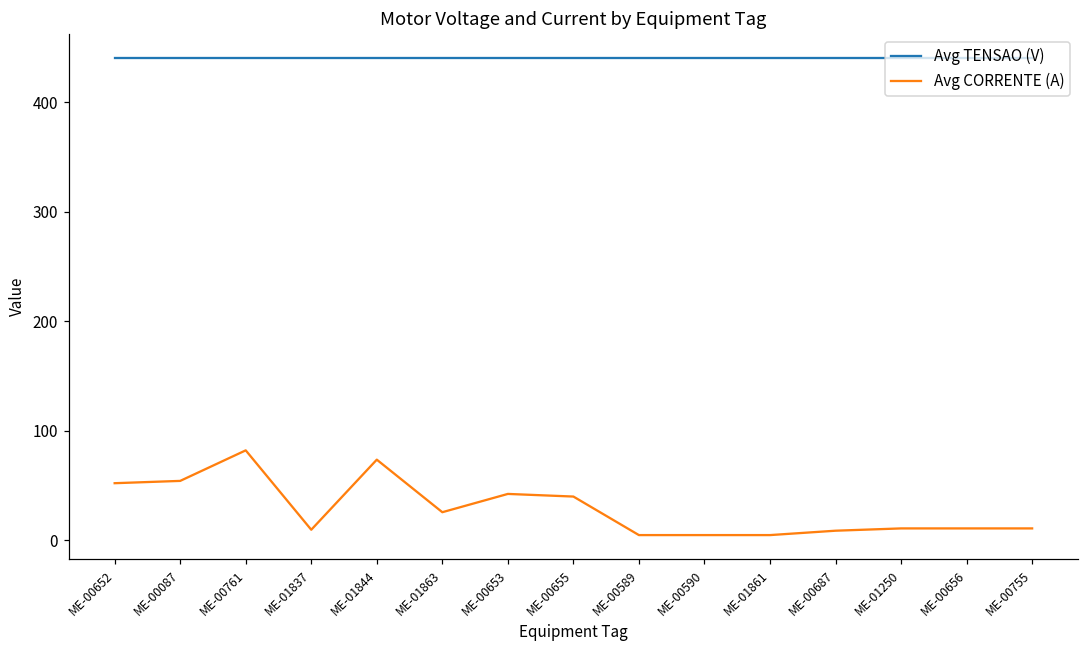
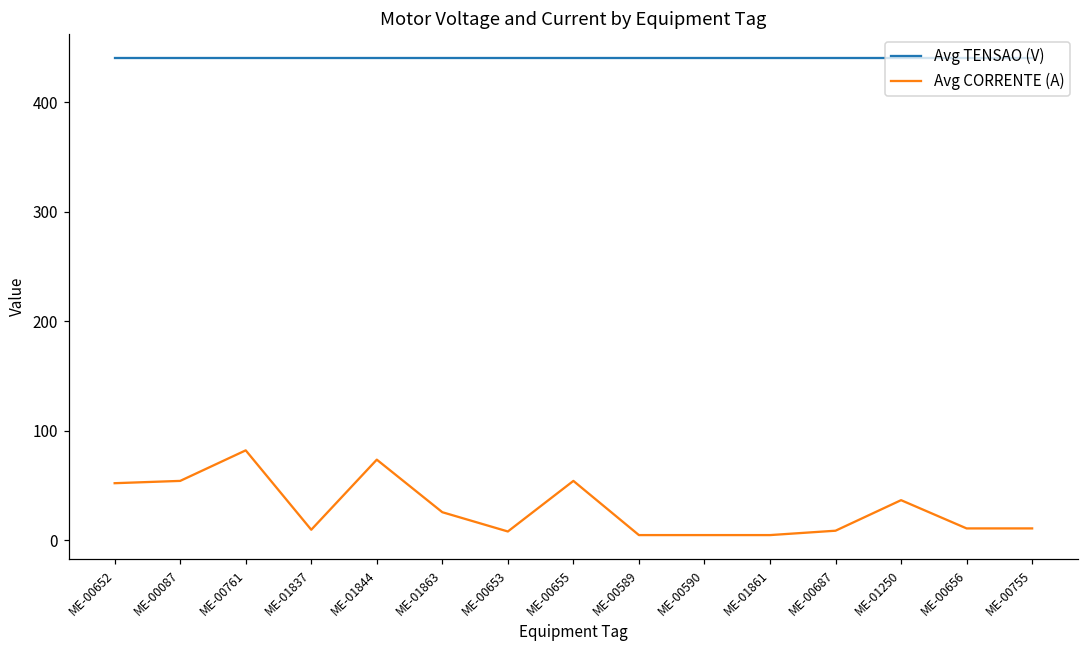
Avg CORRENTE (A), ME-00653: 40 -> 10
Avg CORRENTE (A), ME-00655: 40 -> 50
Avg CORRENTE (A), ME-01250: 10 -> 40
